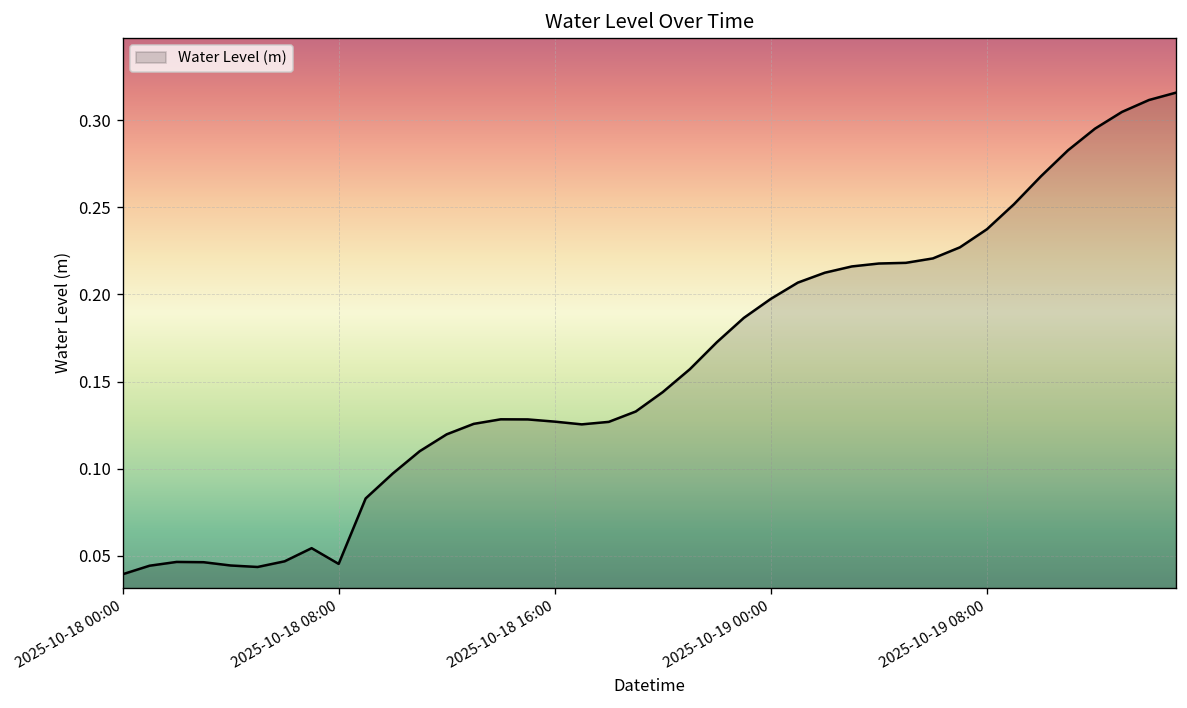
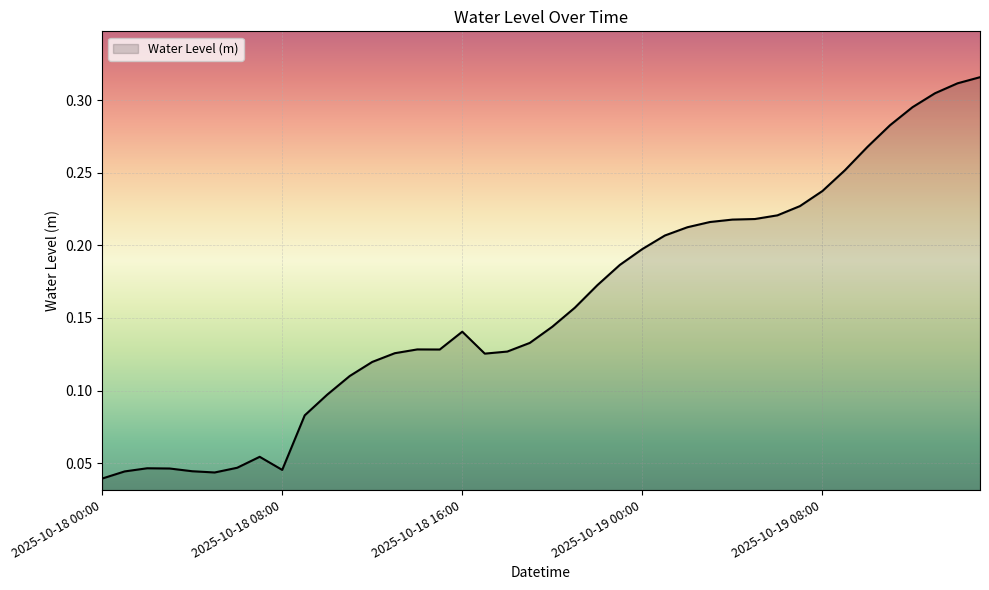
2025-10-18 16:00: 0.127 -> 0.141
